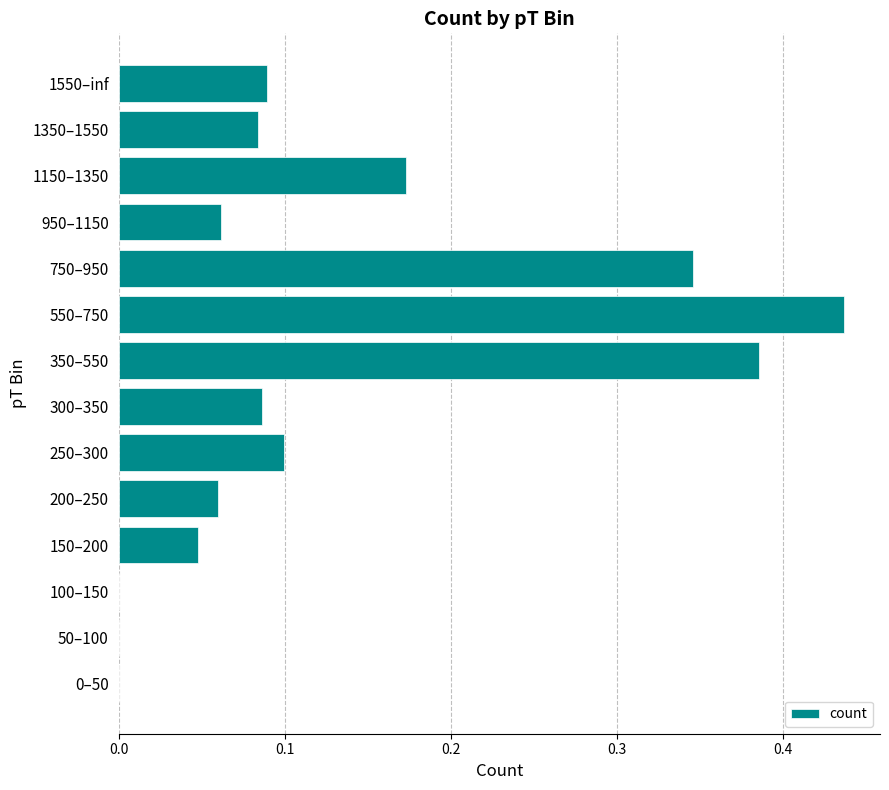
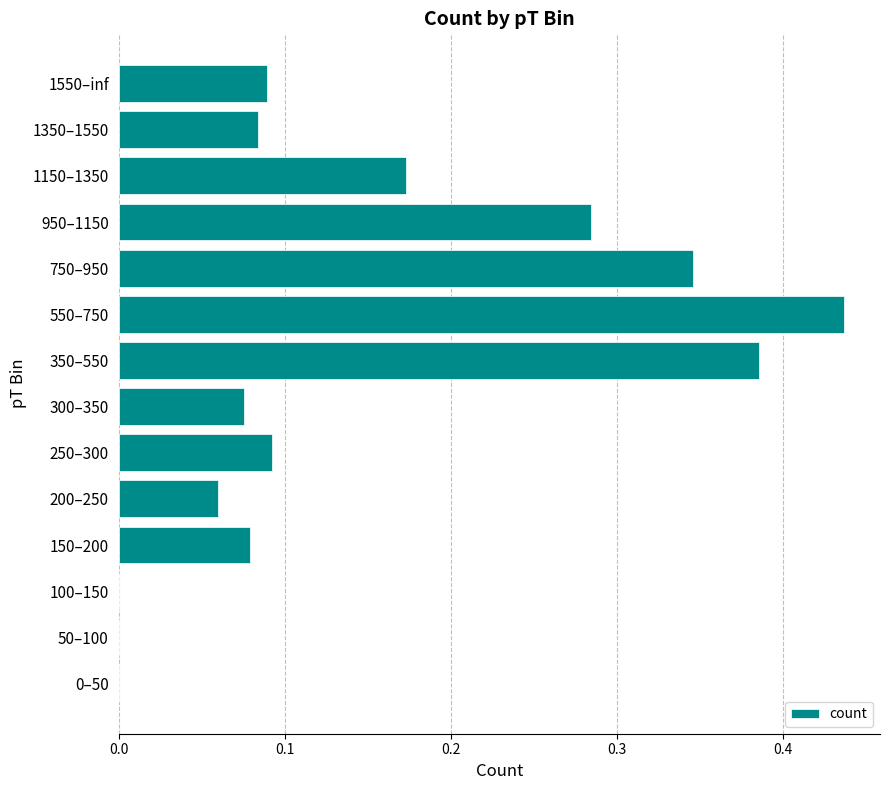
950–1150: 0.061 -> 0.284
300–350: 0.086 -> 0.076
250–300: 0.100 -> 0.093
150–200: 0.048 -> 0.079
